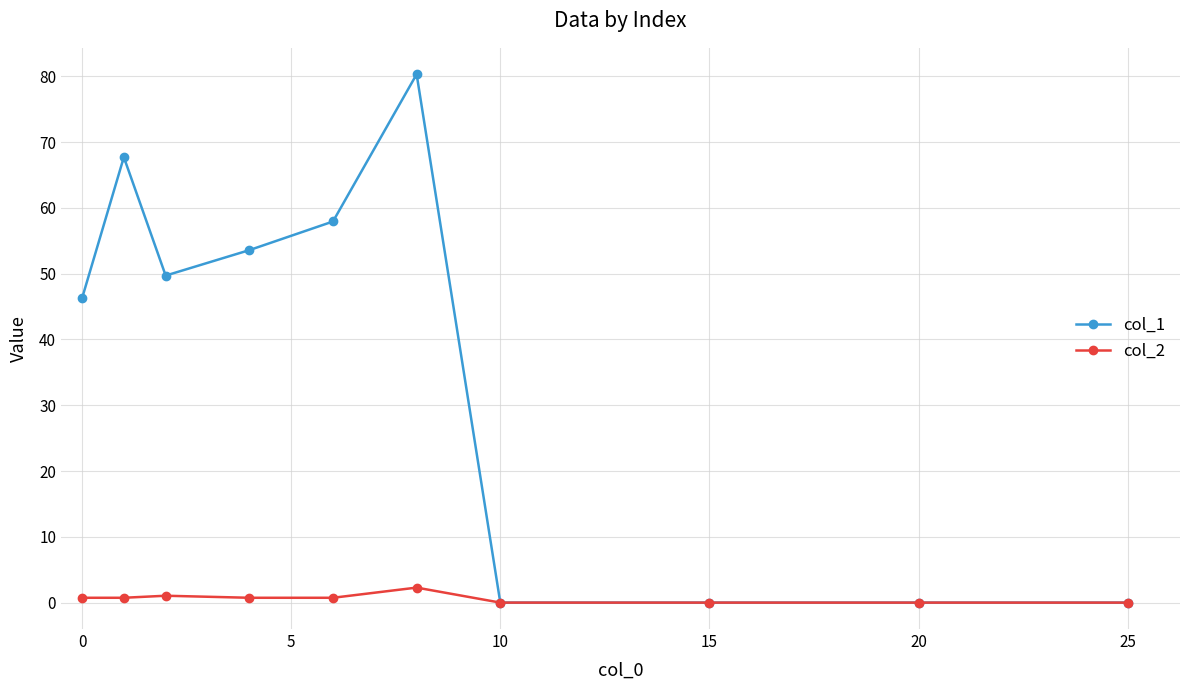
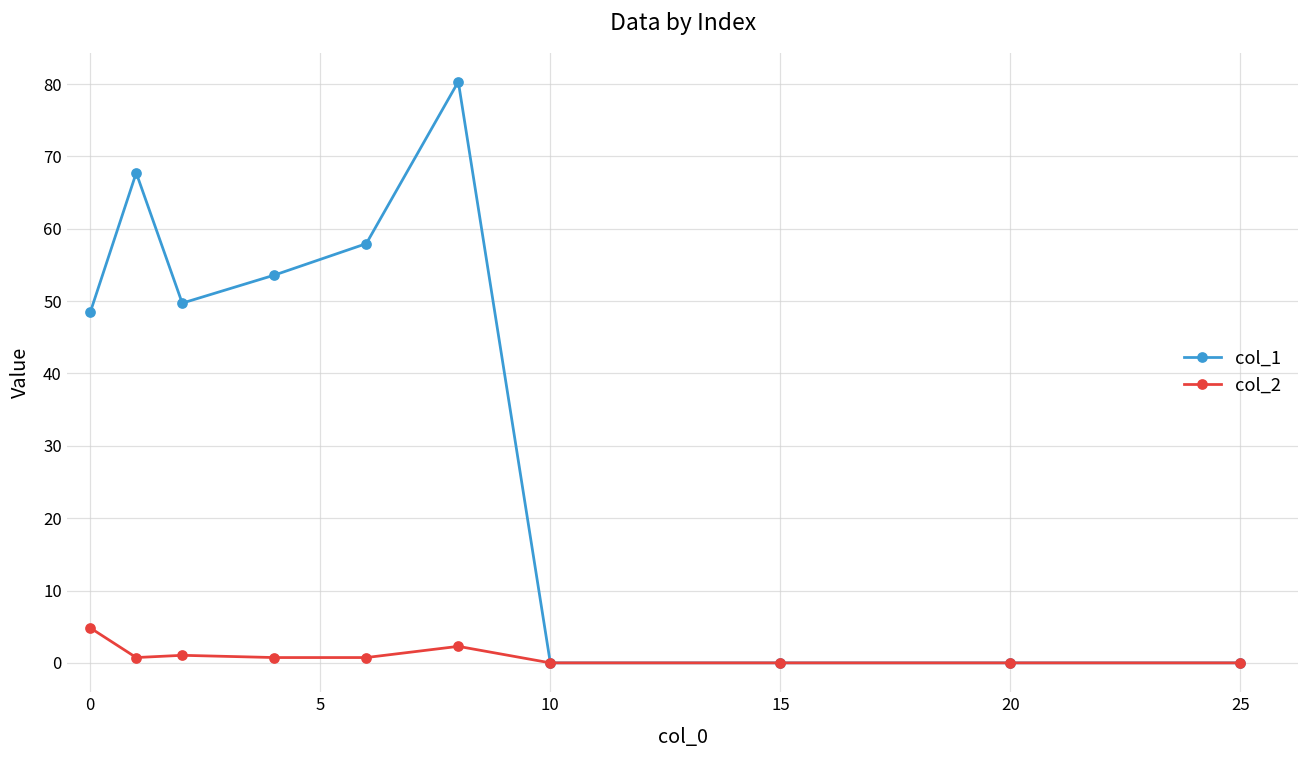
col_1, 0: 46 -> 48
col_2, 0: 1 -> 5
